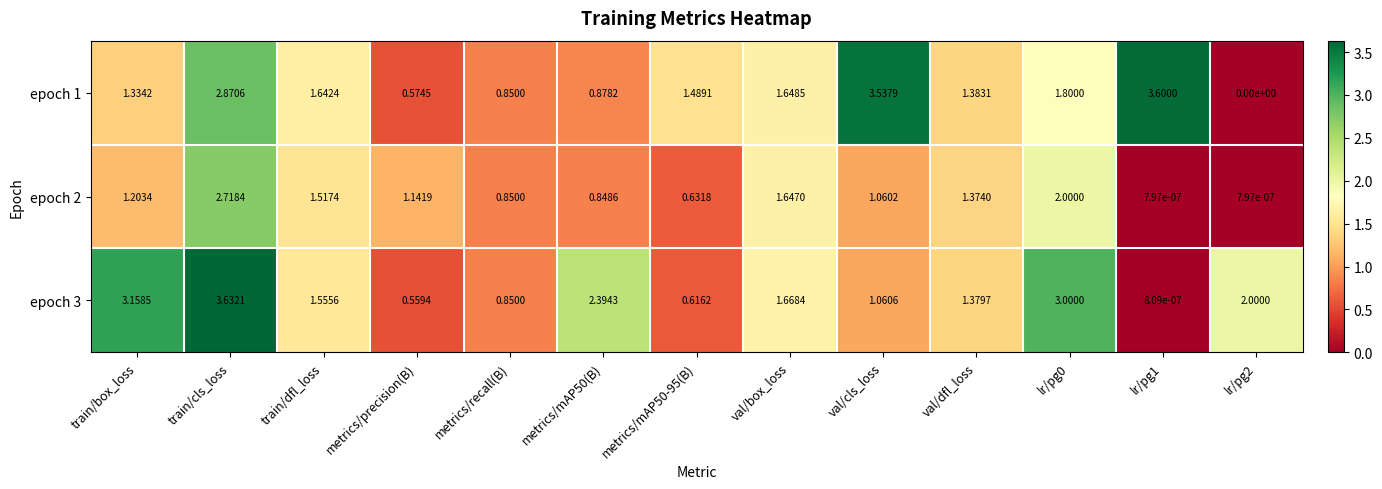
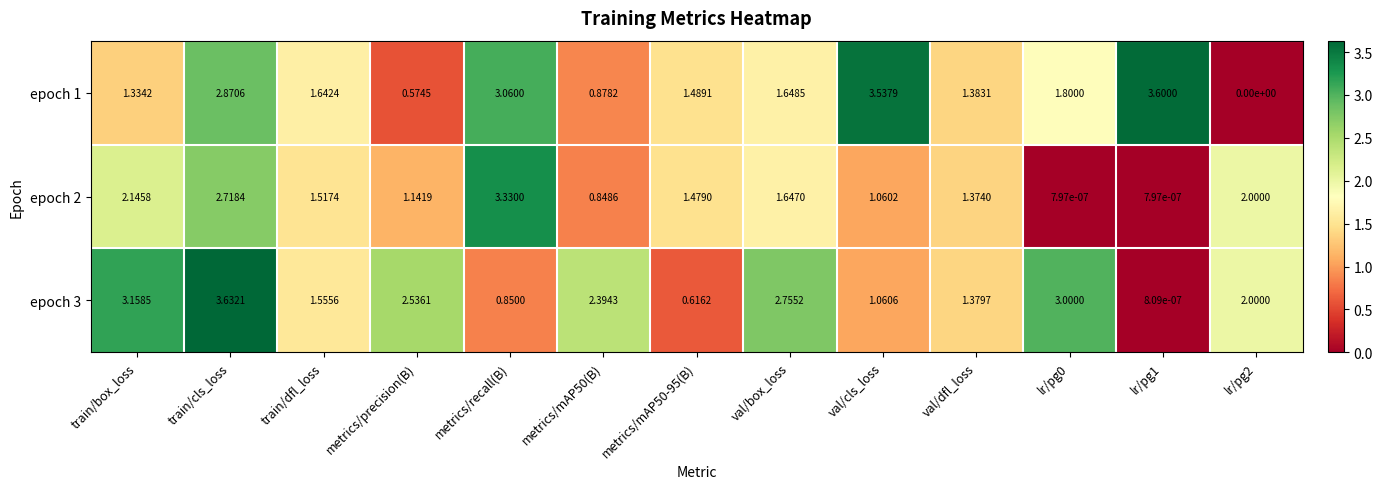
epoch 1, metrics/recall(B): 0.8500 -> 3.0600
epoch 2, train/box_loss: 1.2034 -> 2.1458
epoch 2, metrics/recall(B): 0.8500 -> 3.3300
epoch 2, metrics/mAP50-95(B): 0.6318 -> 1.4790
epoch 2, lr/pg0: 2.0000 -> 7.97e-07
epoch 2, lr/pg2: 7.97e-07 -> 2.0000
epoch 3, metrics/precision(B): 0.5594 -> 2.5361
epoch 3, val/box_loss: 1.6684 -> 2.7552
